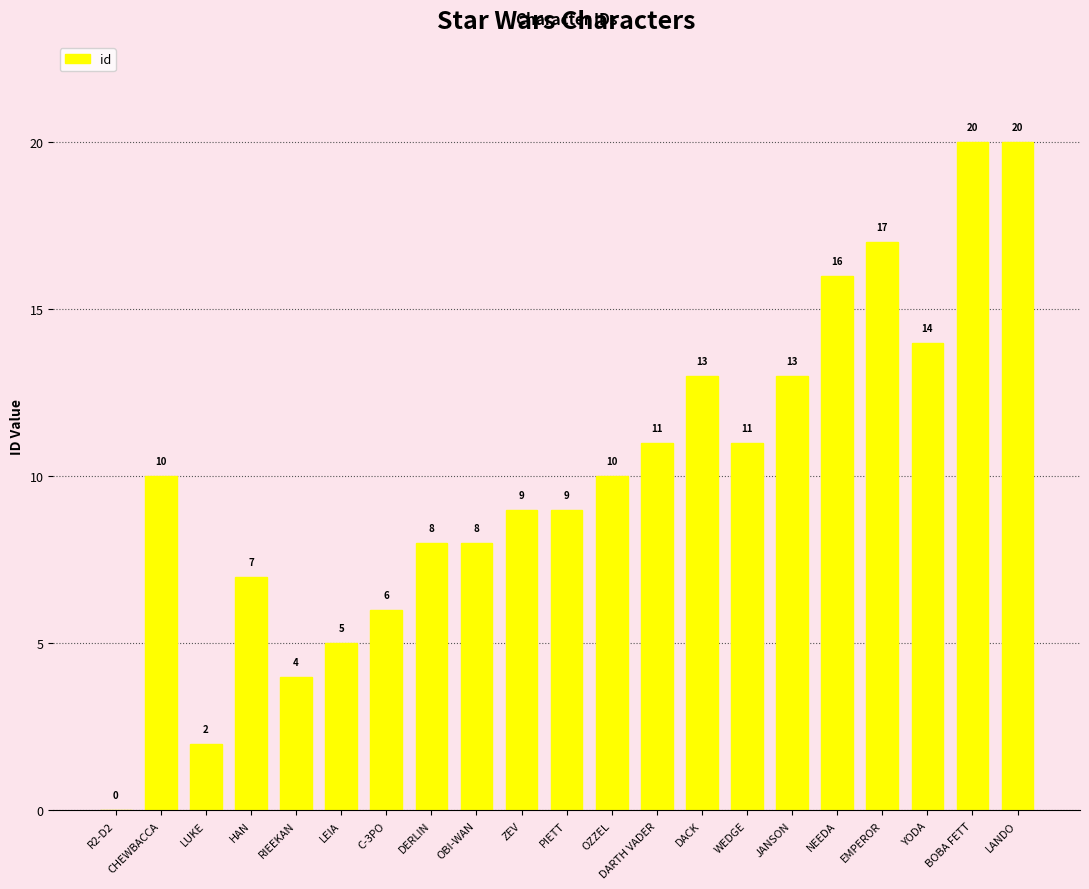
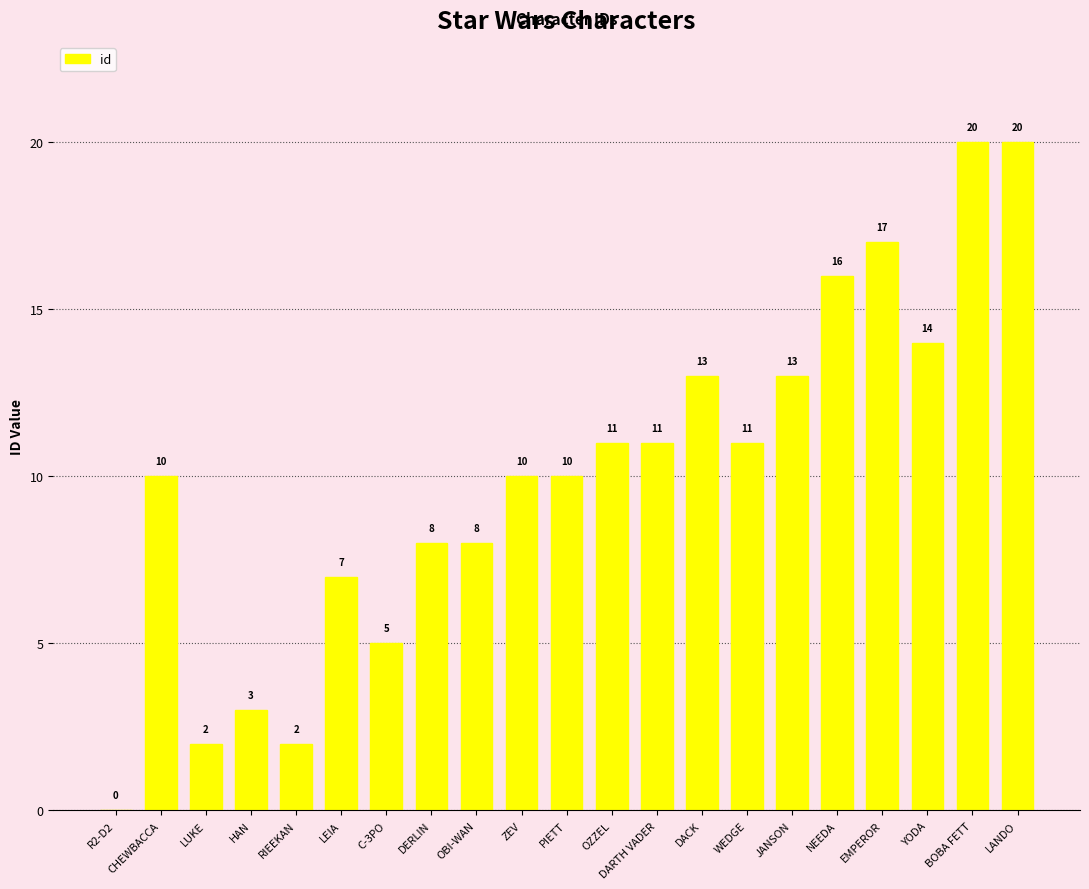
HAN: 7 -> 3
RIEEKAN: 4 -> 2
LEIA: 5 -> 7
C-3PO: 6 -> 5
ZEV: 9 -> 10
PIETT: 9 -> 10
OZZEL: 10 -> 11
